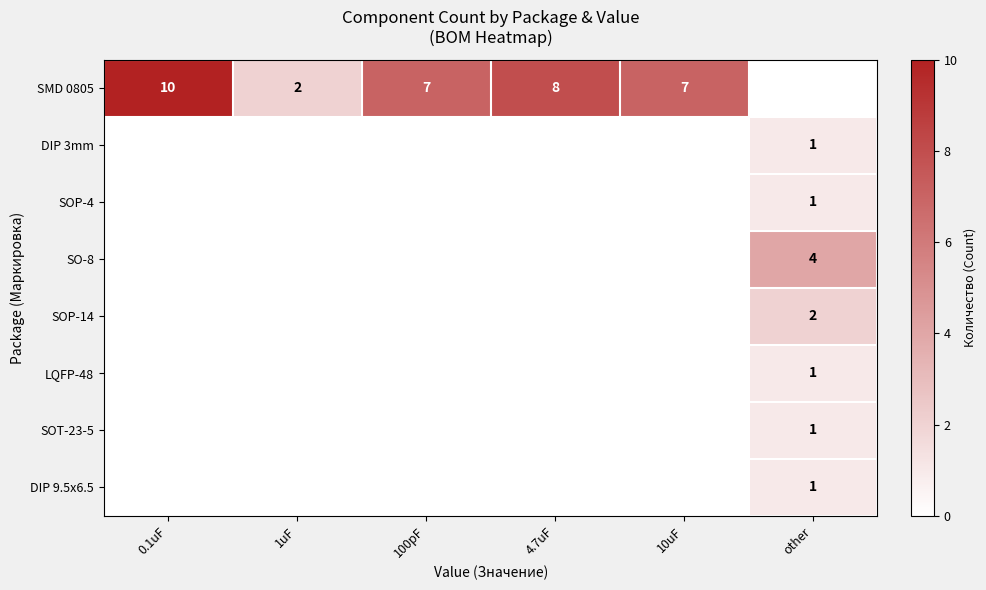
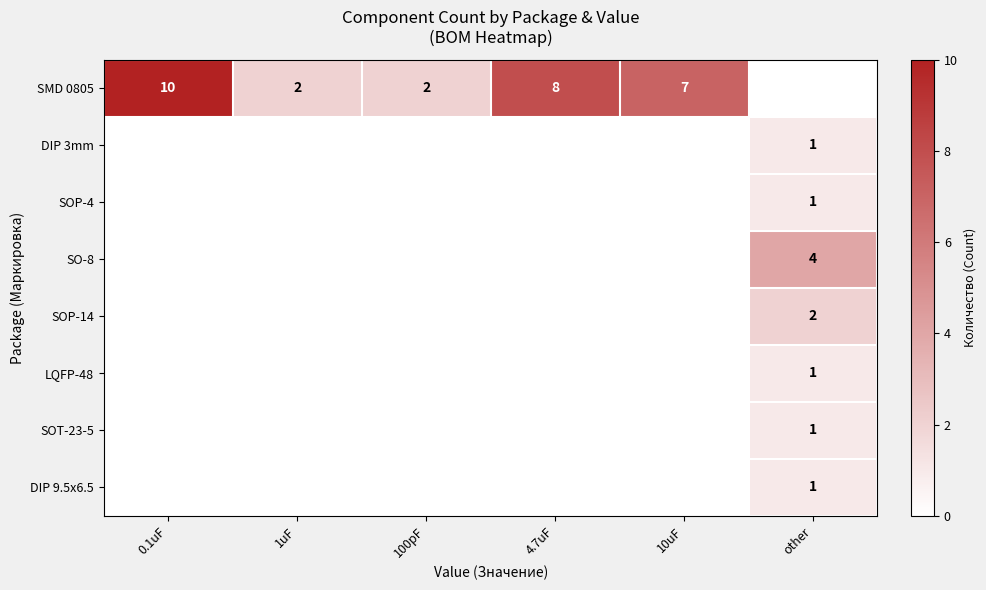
SMD 0805, 100pF: 7 -> 2
